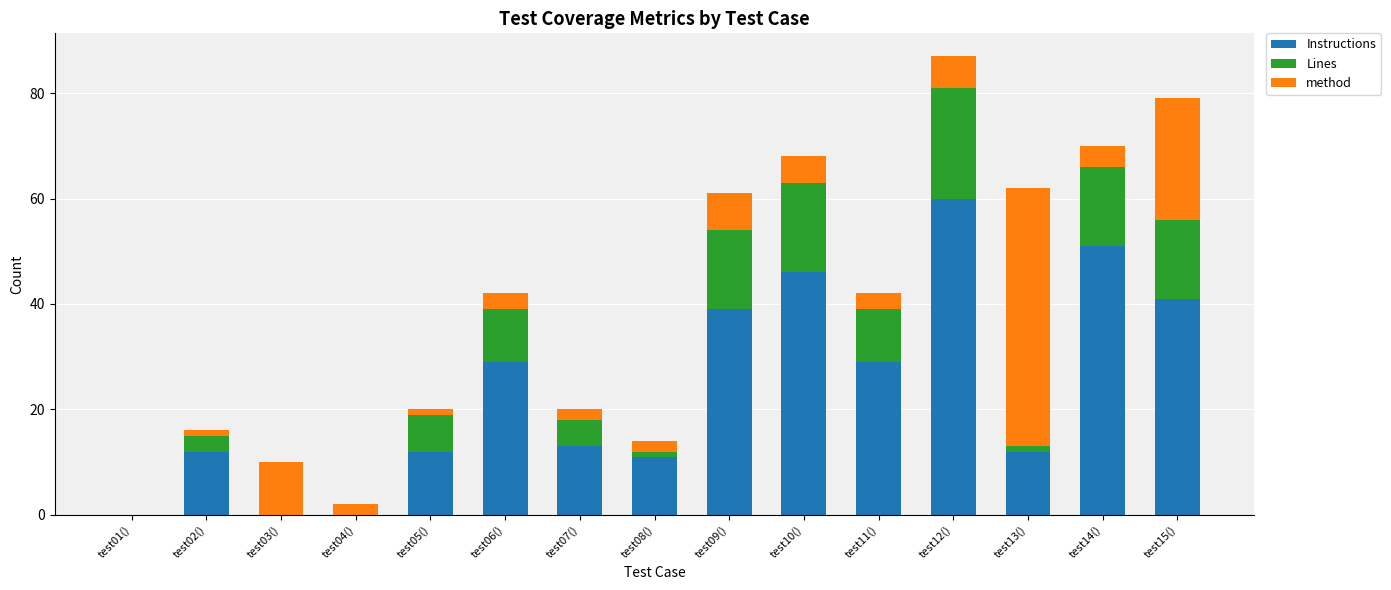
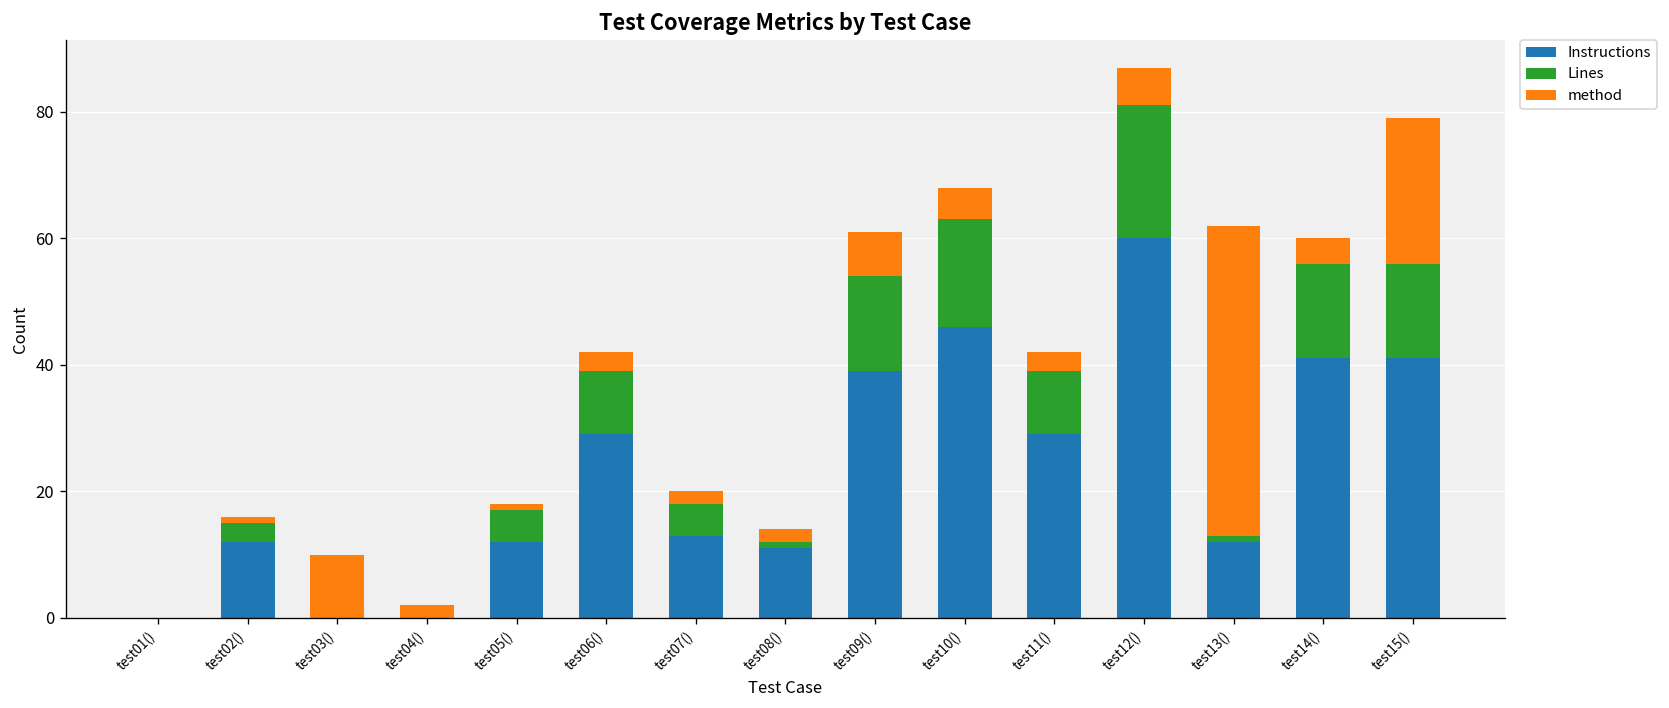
Lines, test05(): 7 -> 5
Instructions, test14(): 51 -> 41
